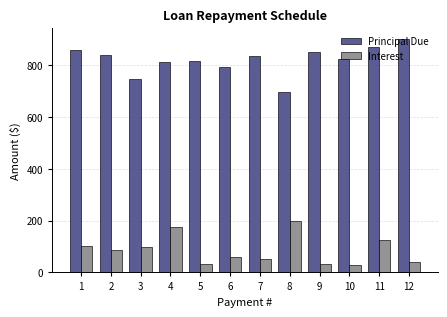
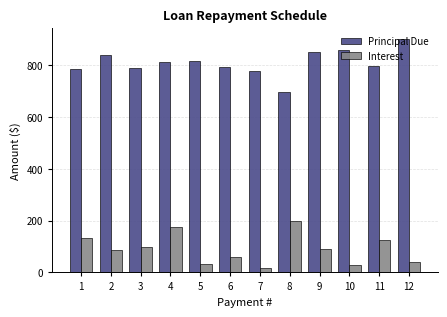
Principal Due, 1: 860 -> 790
Interest, 1: 100 -> 130
Principal Due, 3: 750 -> 790
Principal Due, 7: 840 -> 780
Interest, 7: 50 -> 20
Interest, 9: 30 -> 90
Principal Due, 10: 830 -> 860
Principal Due, 11: 870 -> 800
